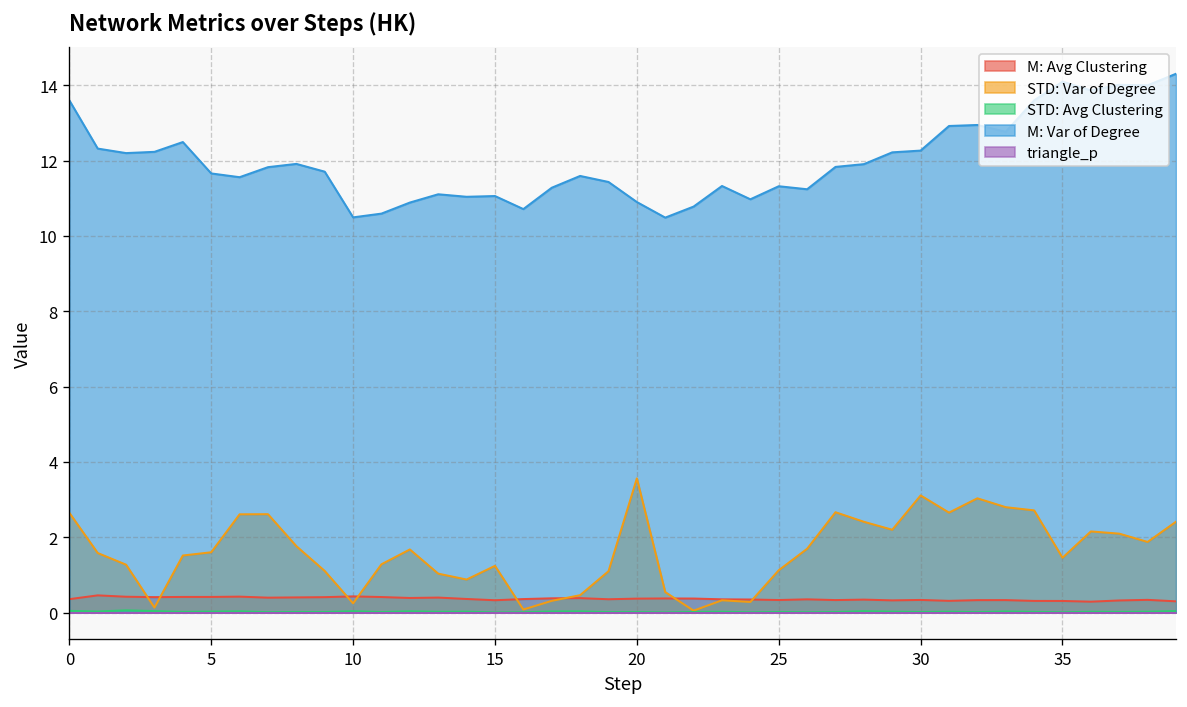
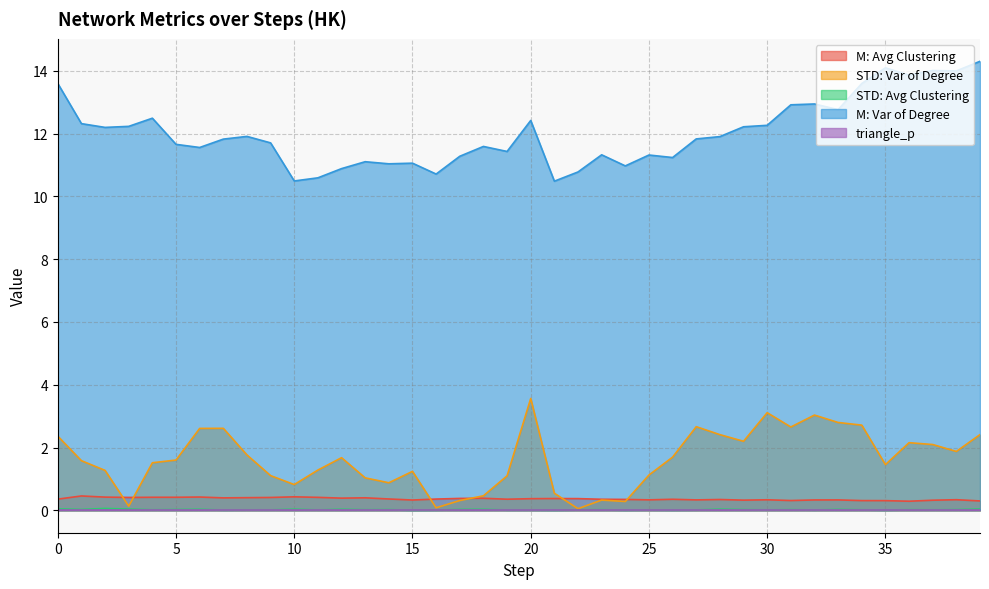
STD: Var of Degree, 0: 2.6 -> 2.4
STD: Var of Degree, 10: 0.2 -> 0.8
M: Var of Degree, 20: 10.9 -> 12.4
